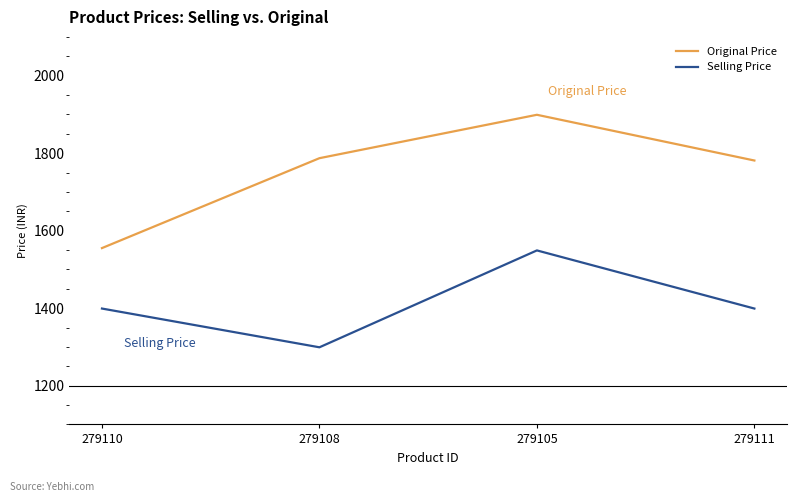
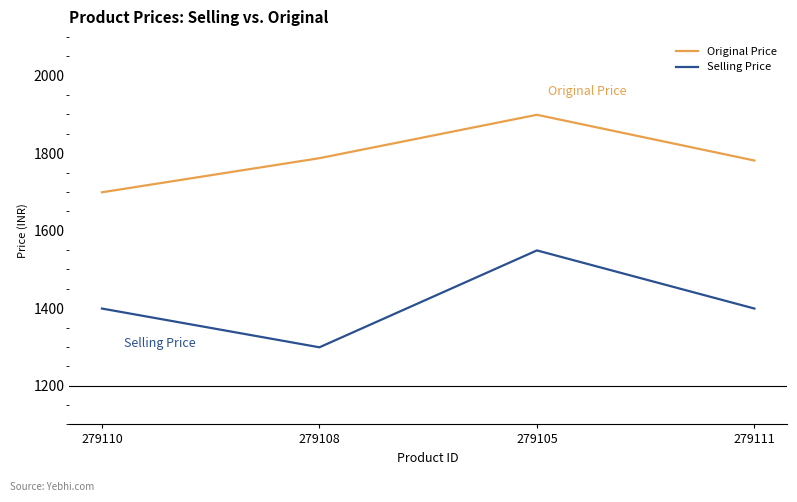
Original Price, 279110: 1560 -> 1700
